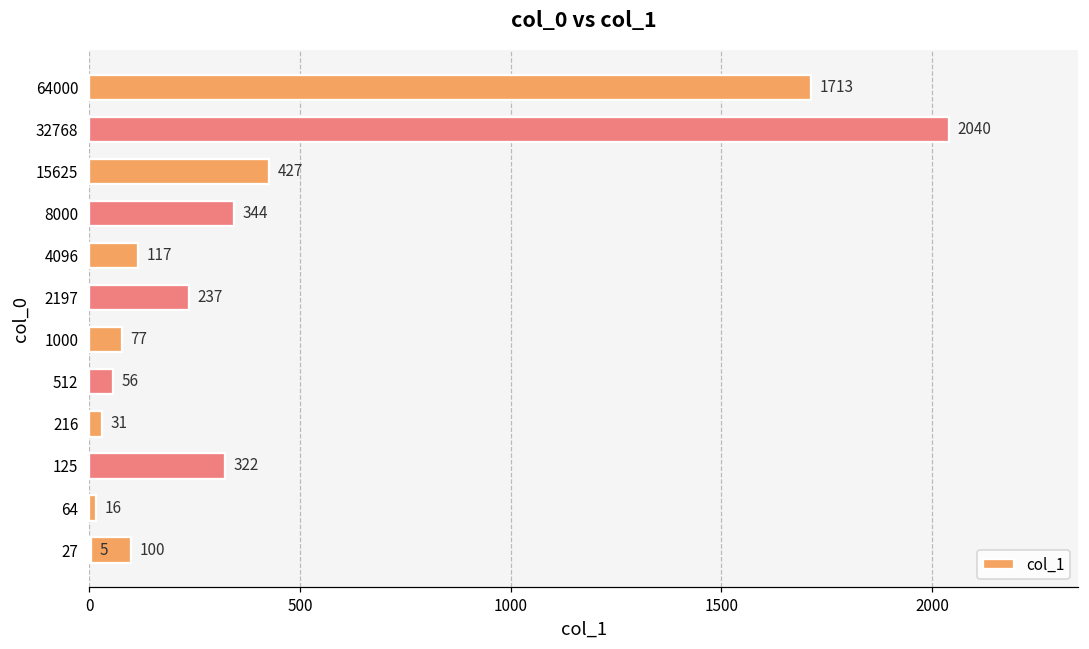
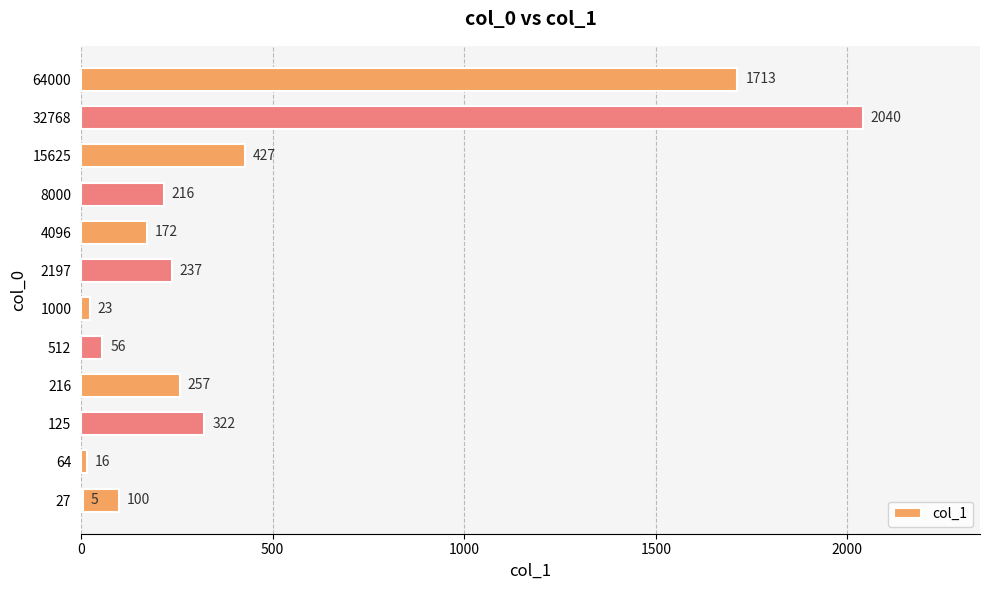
8000: 344 -> 216
4096: 117 -> 172
1000: 77 -> 23
216: 31 -> 257
